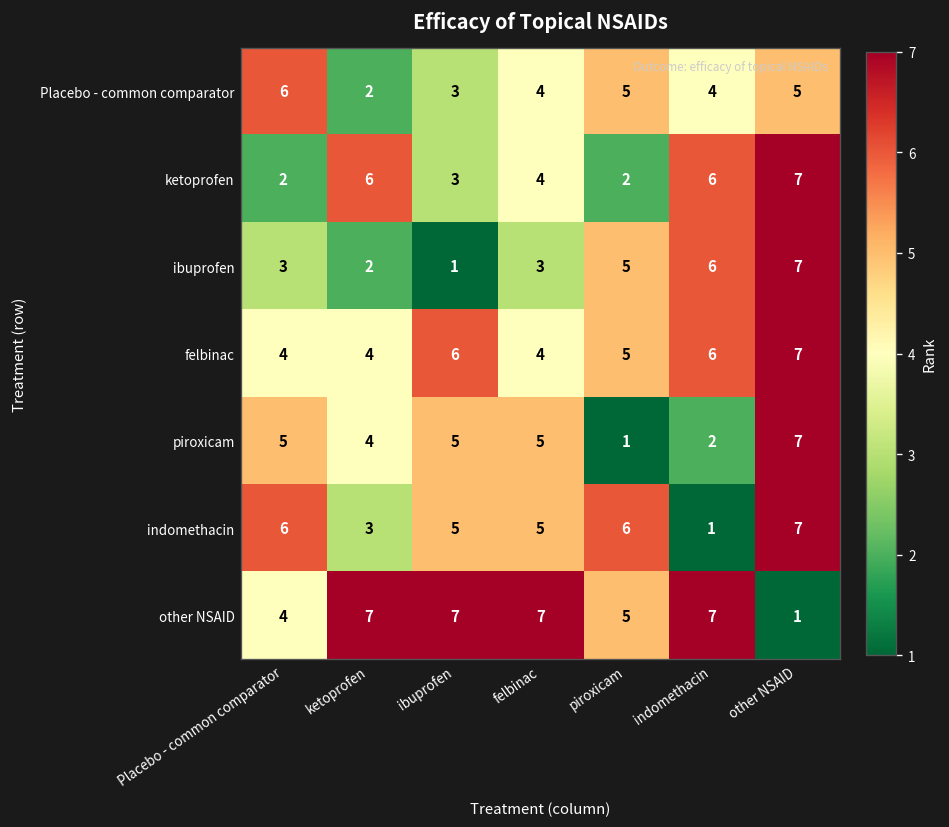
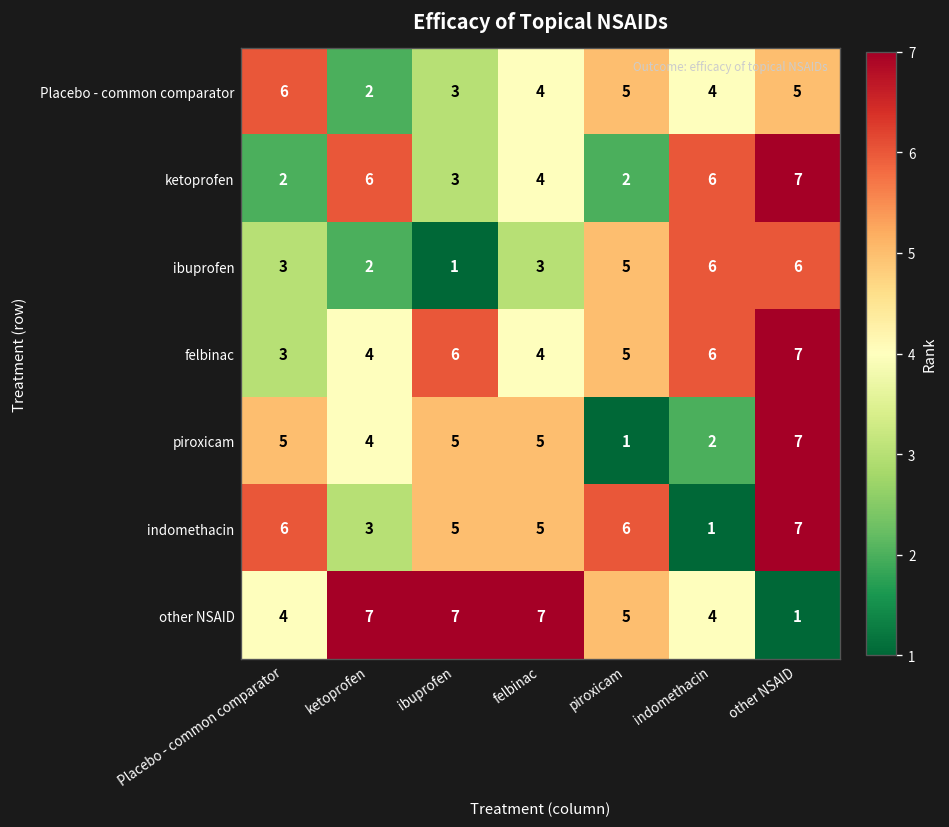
ibuprofen, other NSAID: 7 -> 6
felbinac, Placebo - common comparator: 4 -> 3
other NSAID, indomethacin: 7 -> 4
